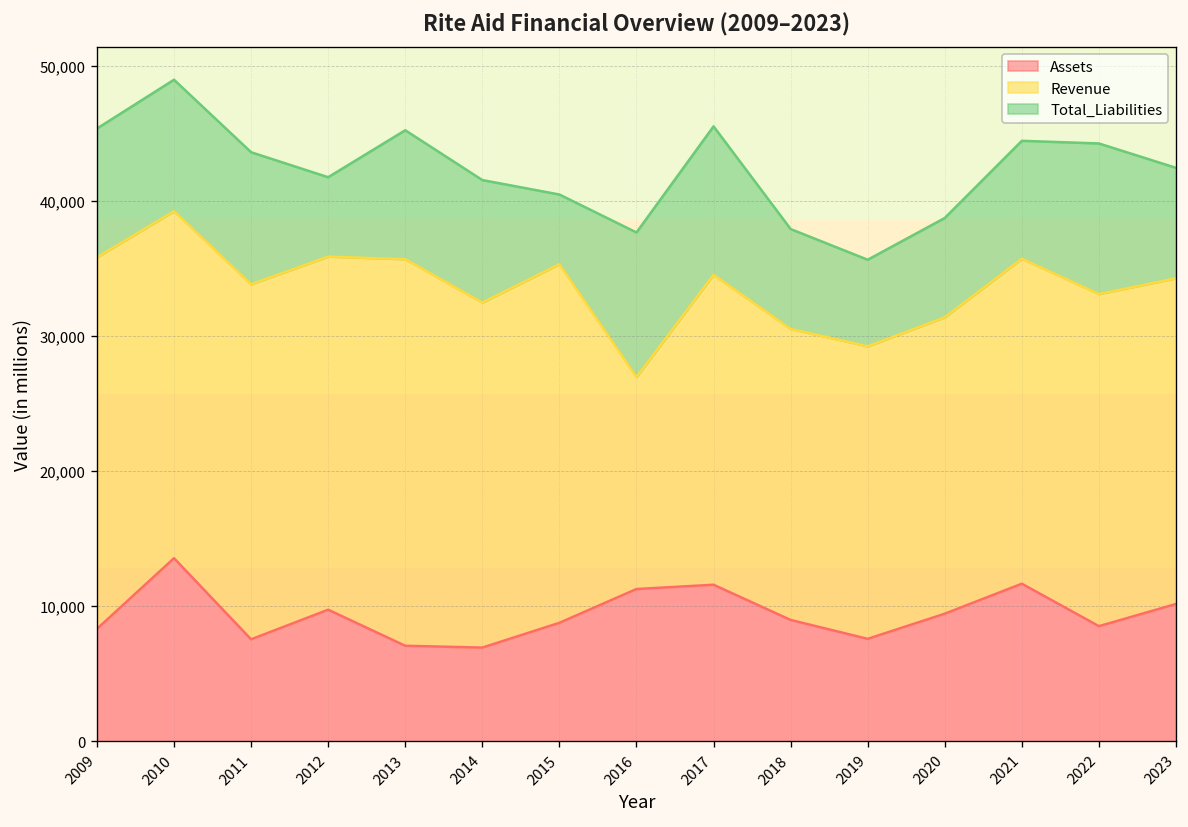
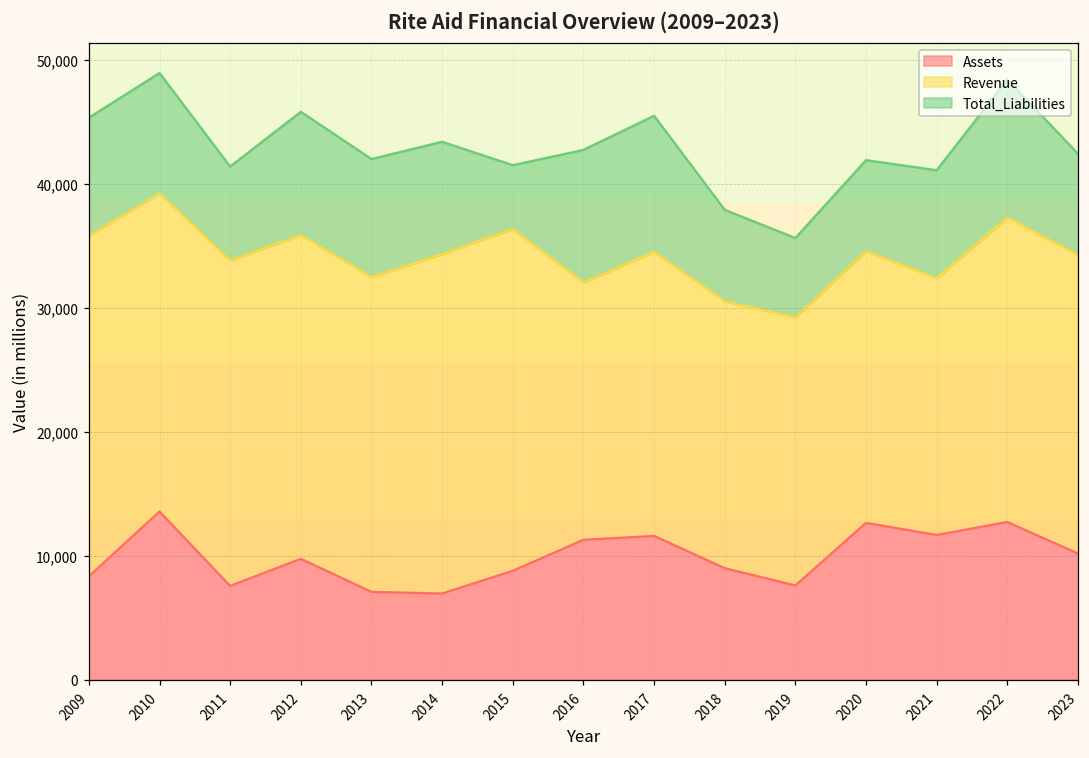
Total_Liabilities, 2011: 9,800 -> 7,600
Total_Liabilities, 2012: 5,900 -> 10,000
Revenue, 2013: 28,600 -> 25,400
Revenue, 2014: 25,500 -> 27,400
Revenue, 2015: 26,500 -> 27,600
Revenue, 2016: 15,700 -> 20,800
Assets, 2020: 9,500 -> 12,600
Revenue, 2021: 24,000 -> 20,700
Assets, 2022: 8,500 -> 12,700
